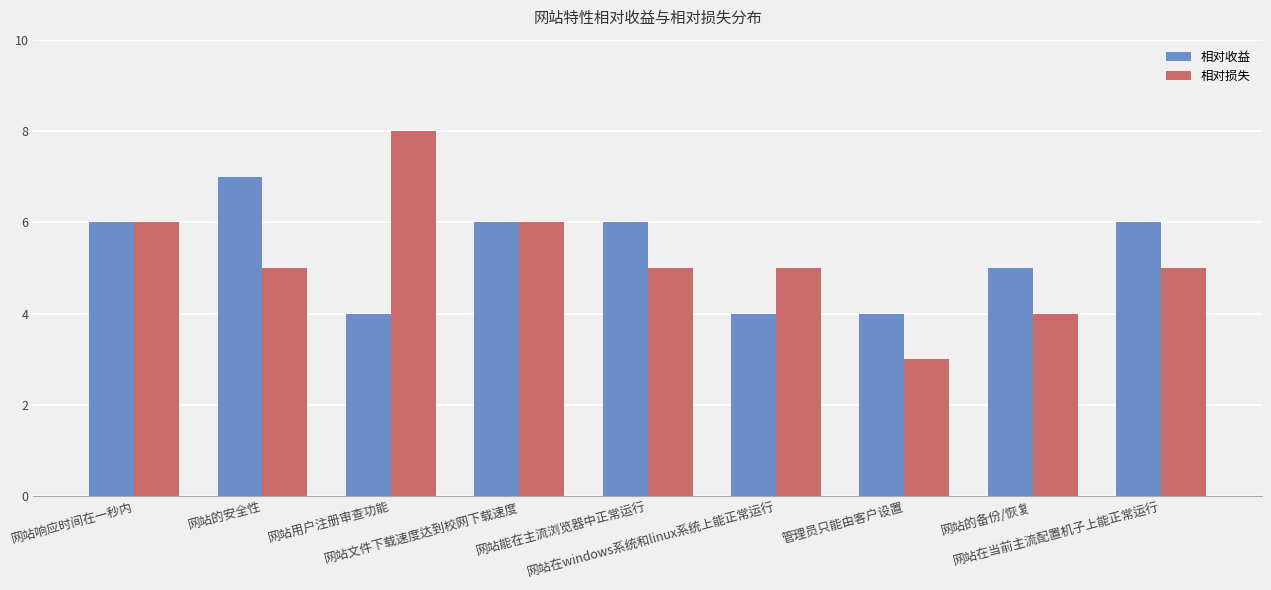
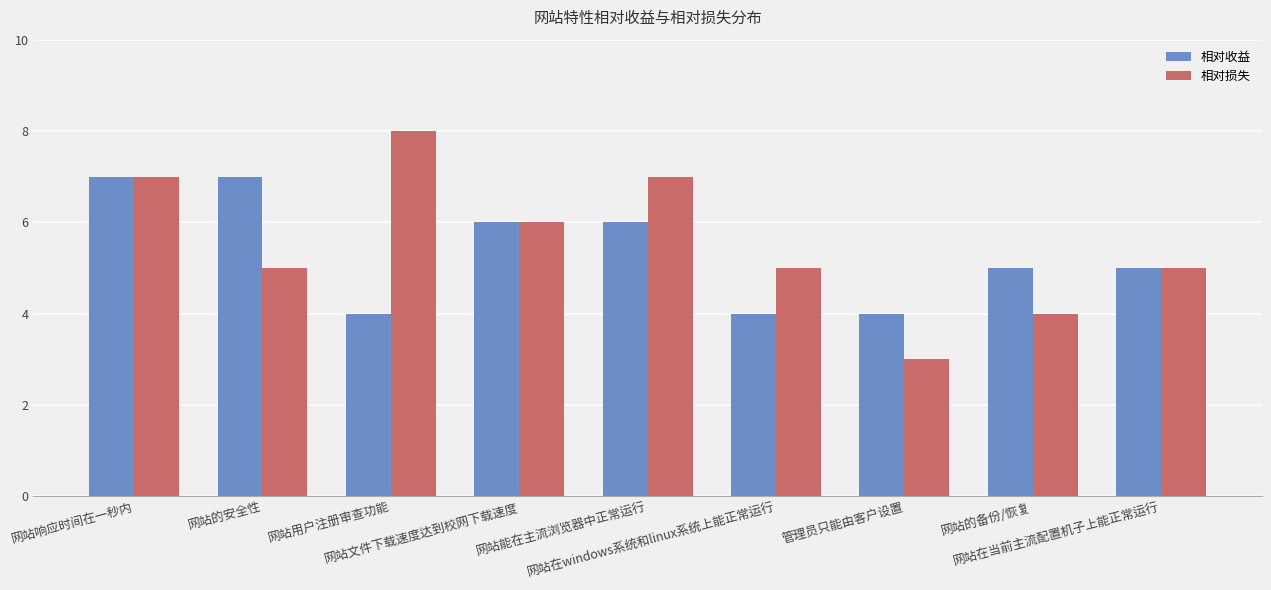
相对收益, 网站响应时间在一秒内: 6 -> 7
相对损失, 网站响应时间在一秒内: 6 -> 7
相对损失, 网站能在主流浏览器中正常运行: 5 -> 7
相对收益, 网站在当前主流配置机子上能正常运行: 6 -> 5
